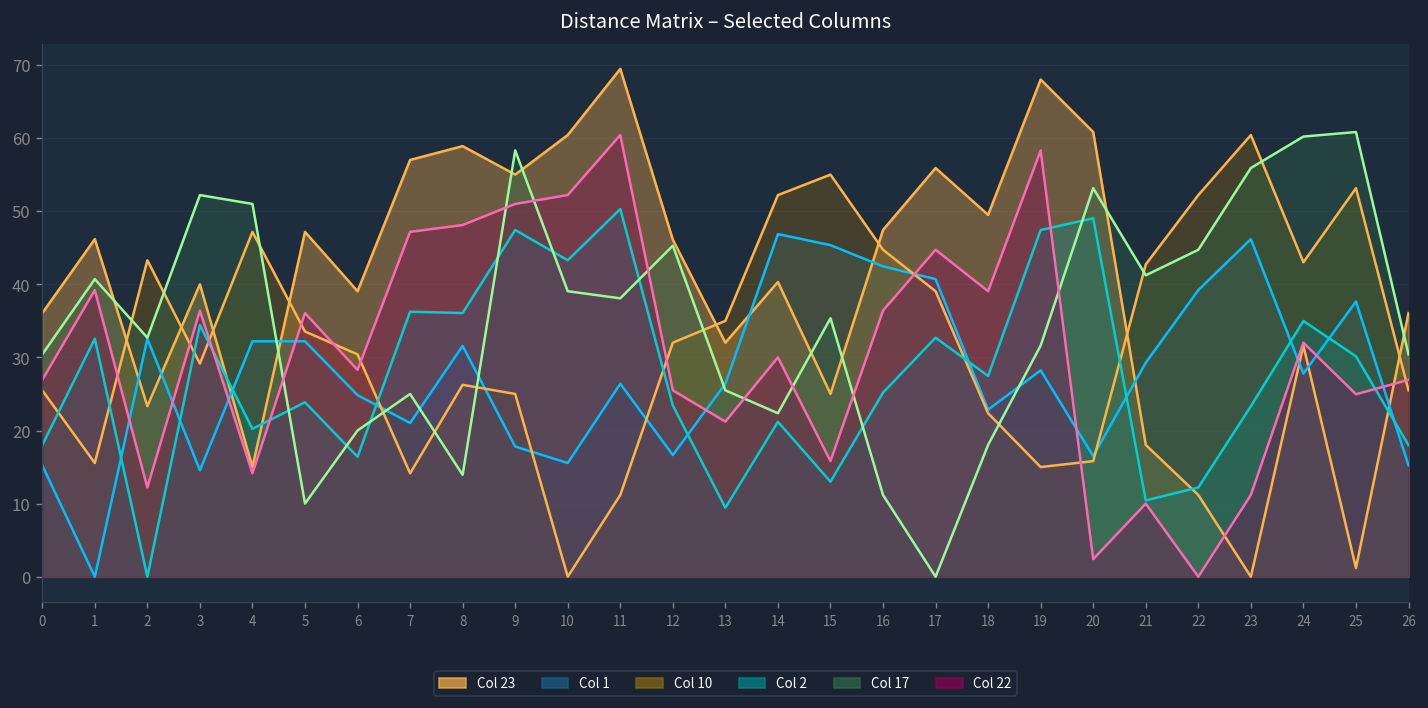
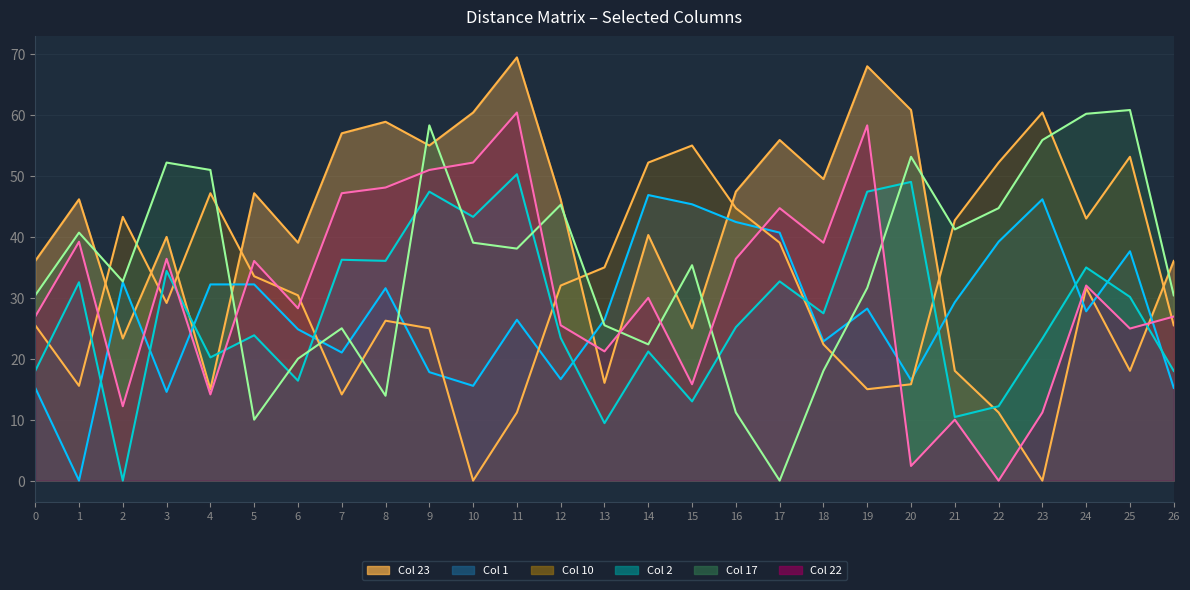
Col 23, 13: 32 -> 16
Col 23, 25: 1 -> 18
